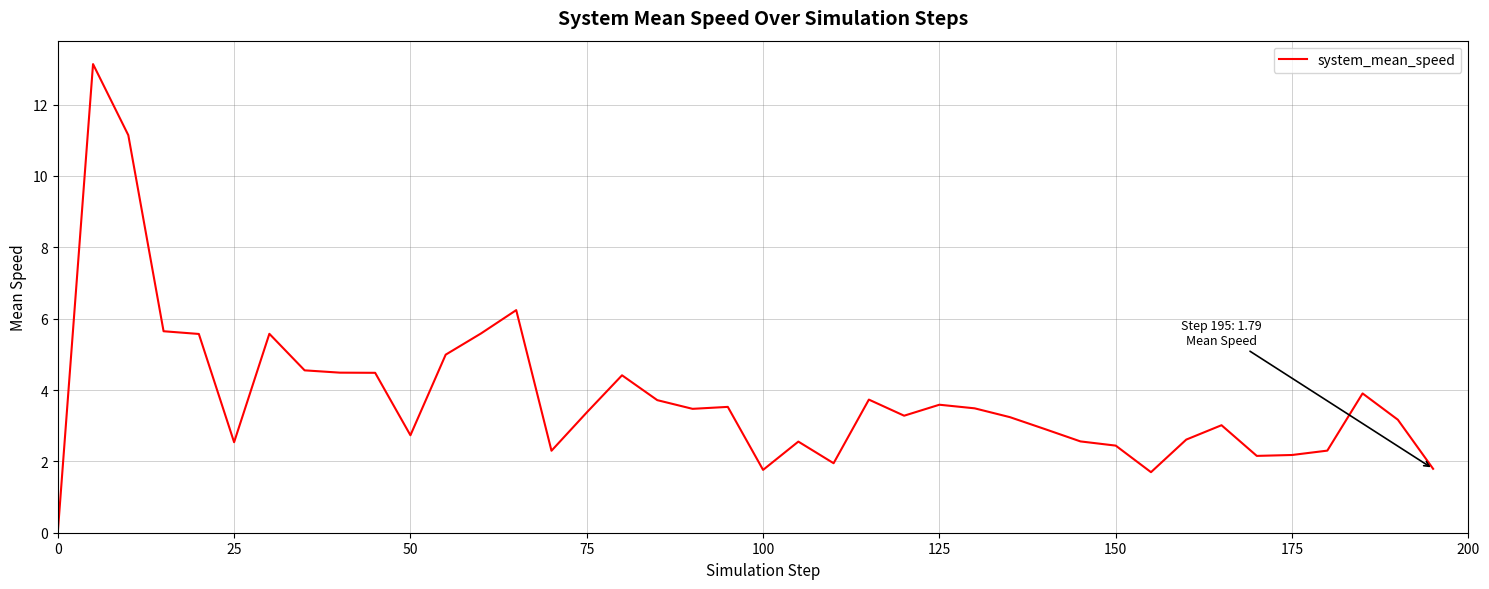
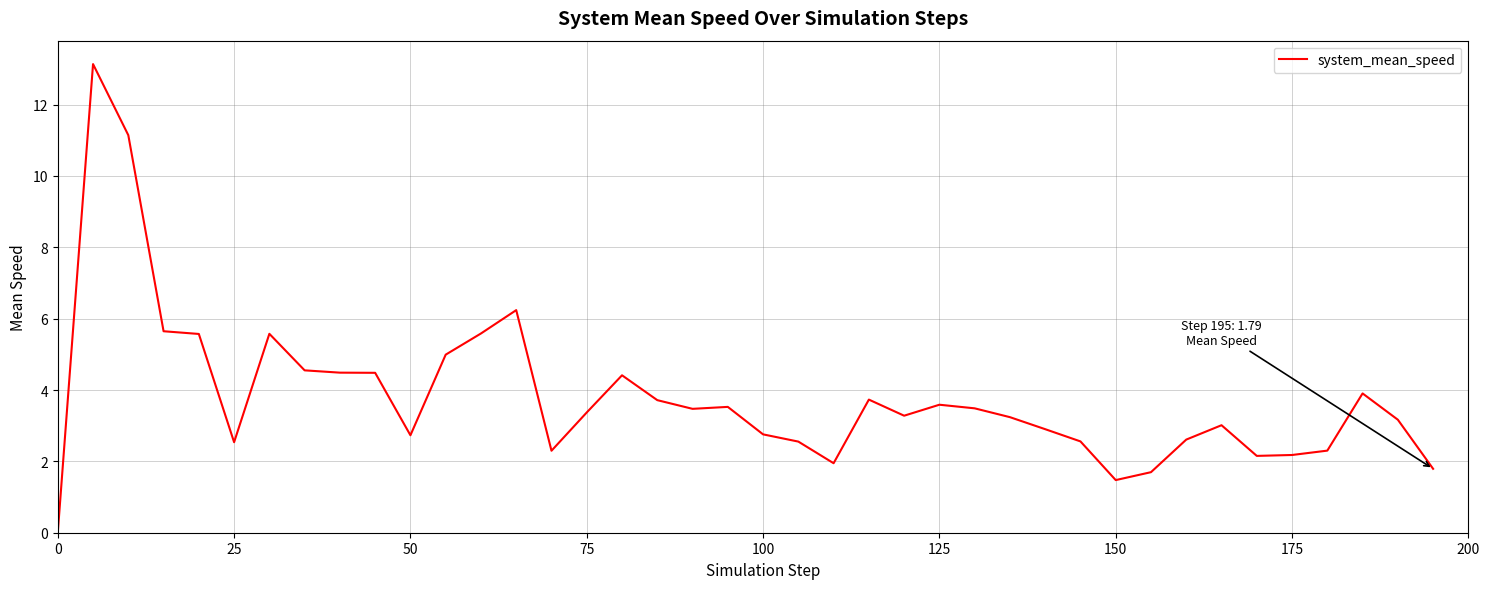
100: 1.8 -> 2.8
150: 2.4 -> 1.5
